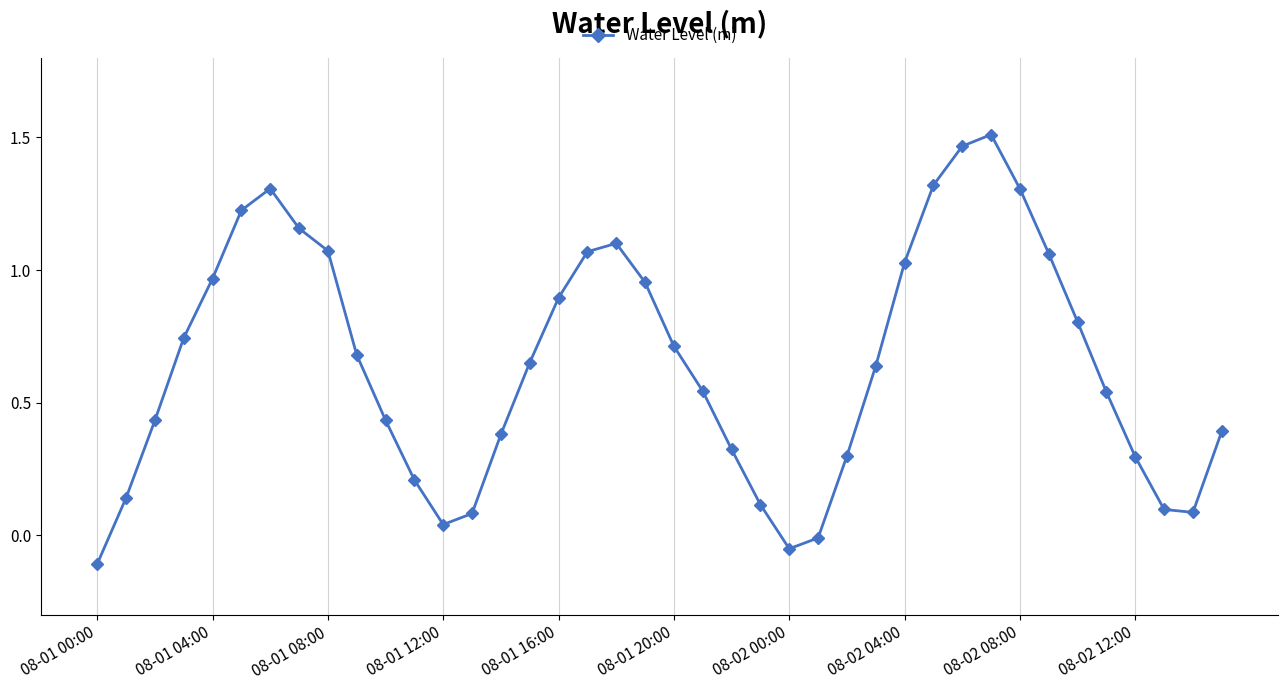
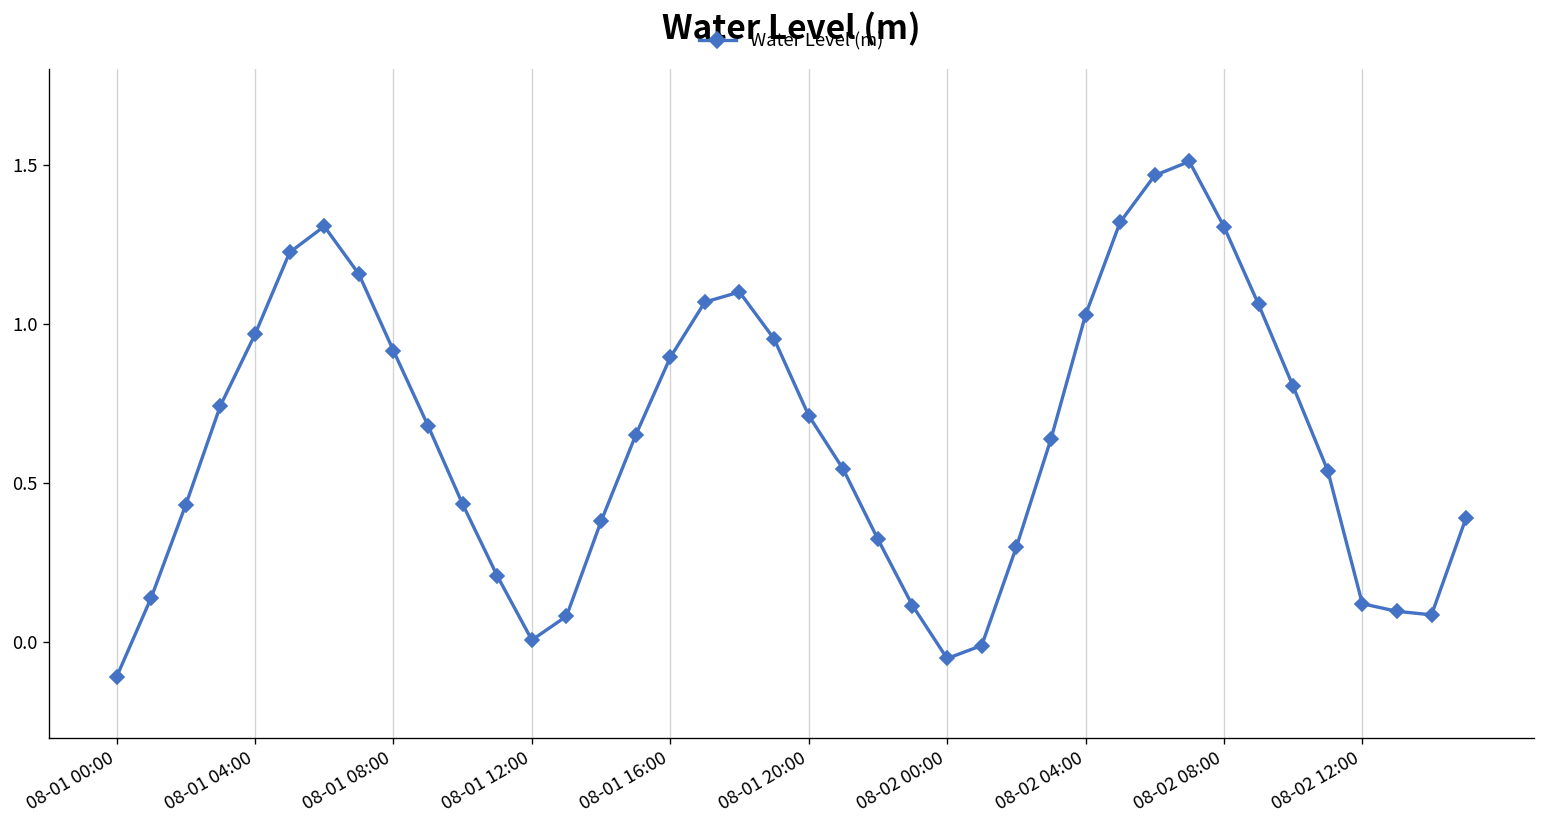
08-01 08:00: 1.07 -> 0.92
08-01 12:00: 0.04 -> 0.01
08-02 12:00: 0.30 -> 0.12
